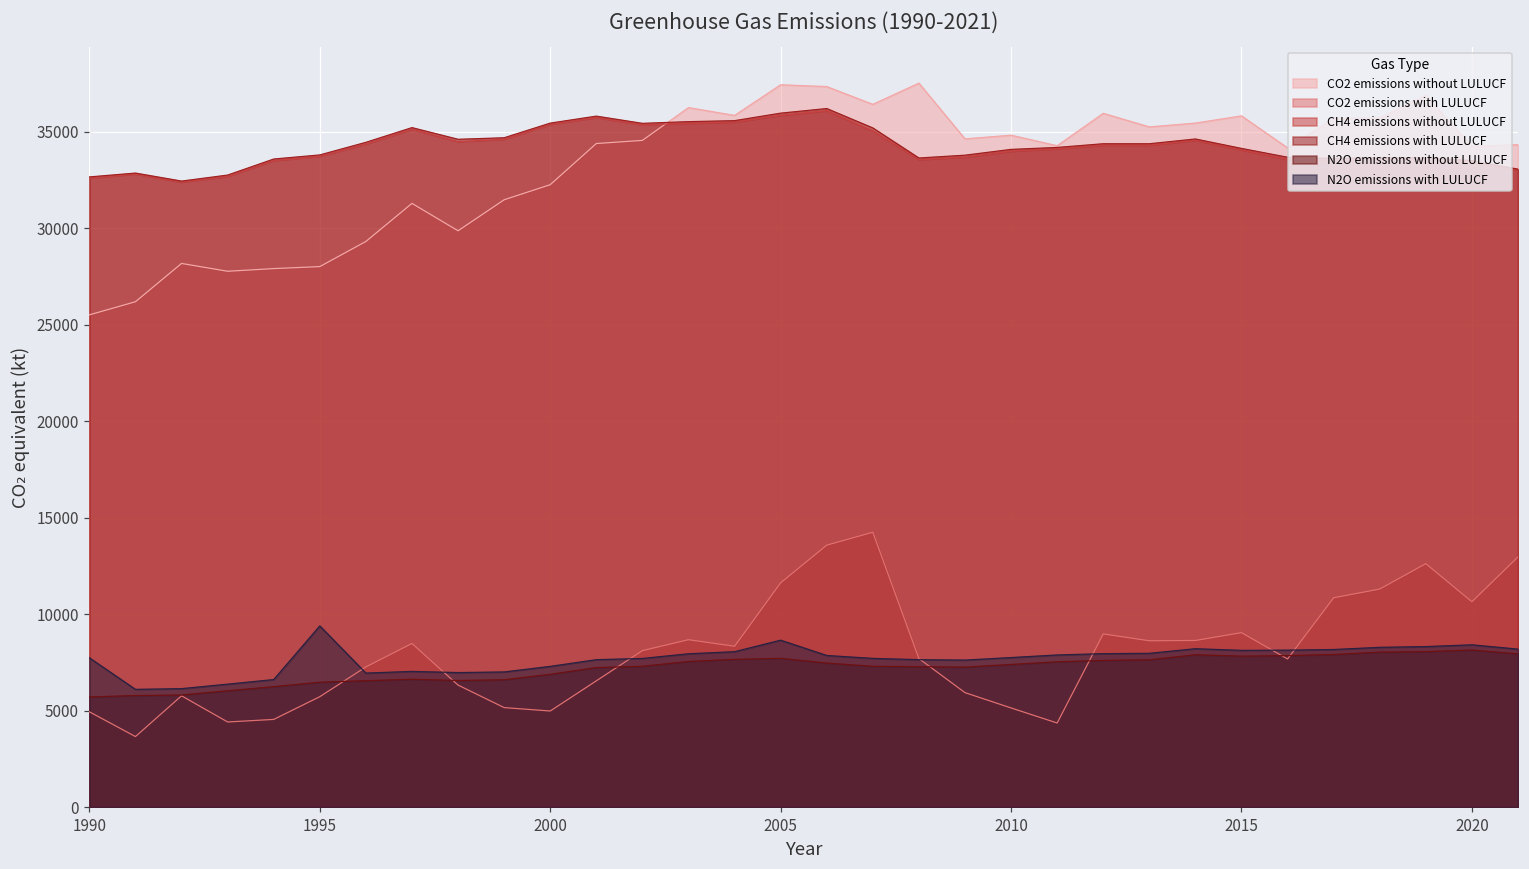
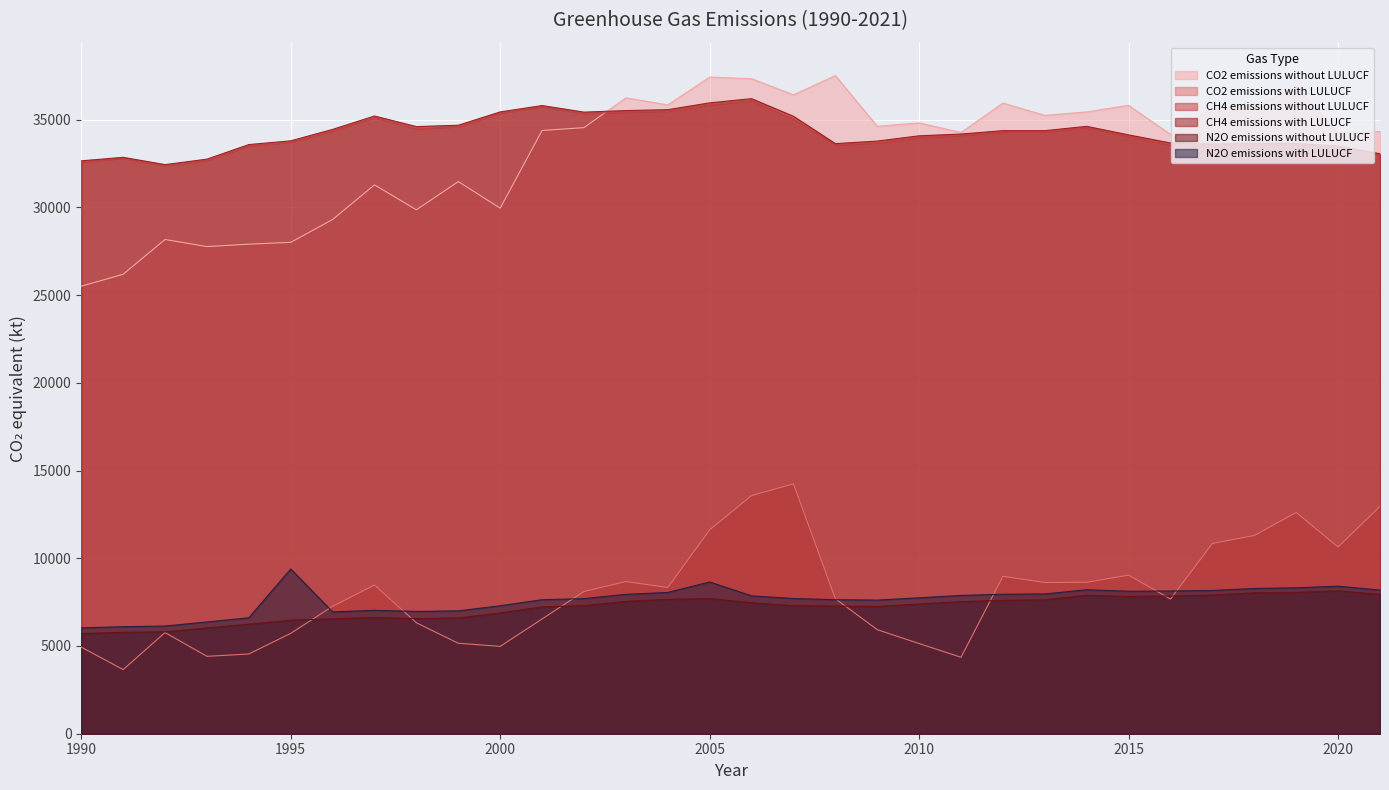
N2O emissions with LULUCF, 1990: 7700 -> 6000
CO2 emissions without LULUCF, 2000: 32200 -> 30000
